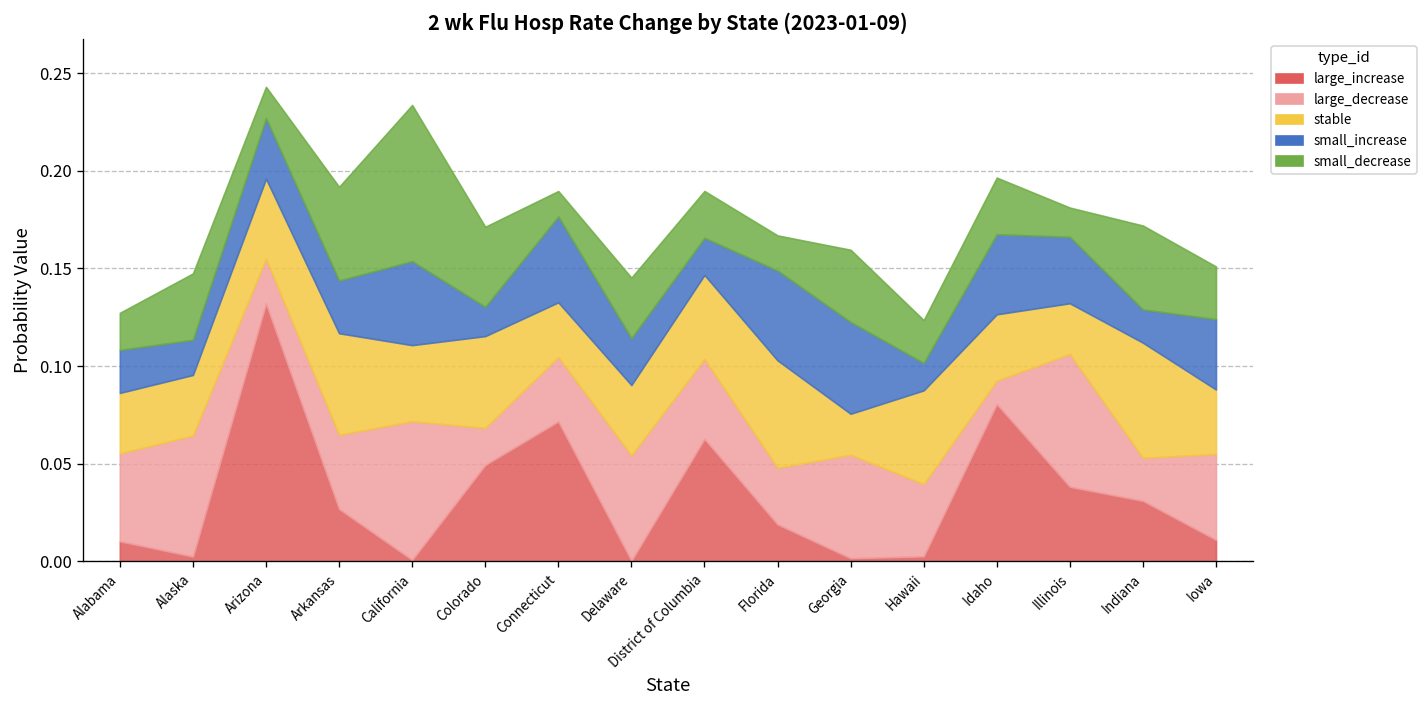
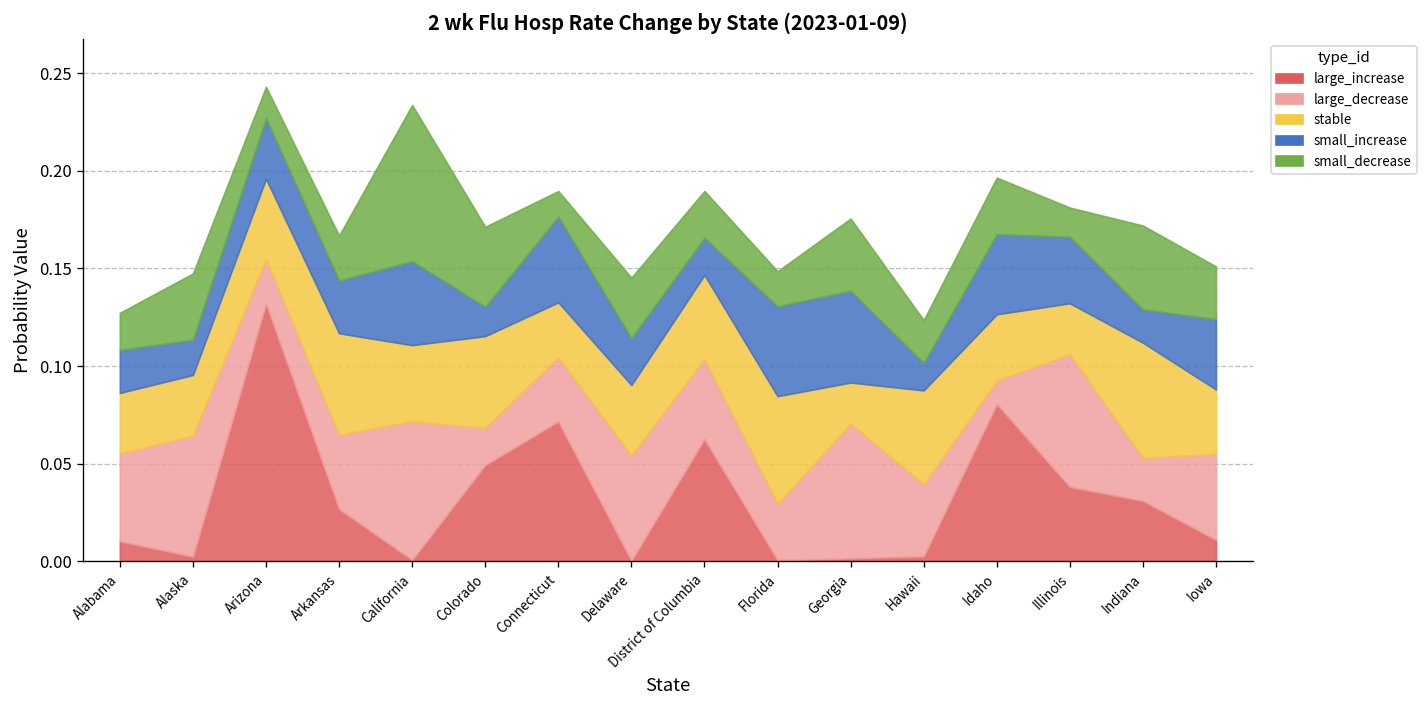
small_decrease, Arkansas: 0.048 -> 0.023
large_increase, Florida: 0.019 -> 0.001
large_decrease, Georgia: 0.053 -> 0.069
